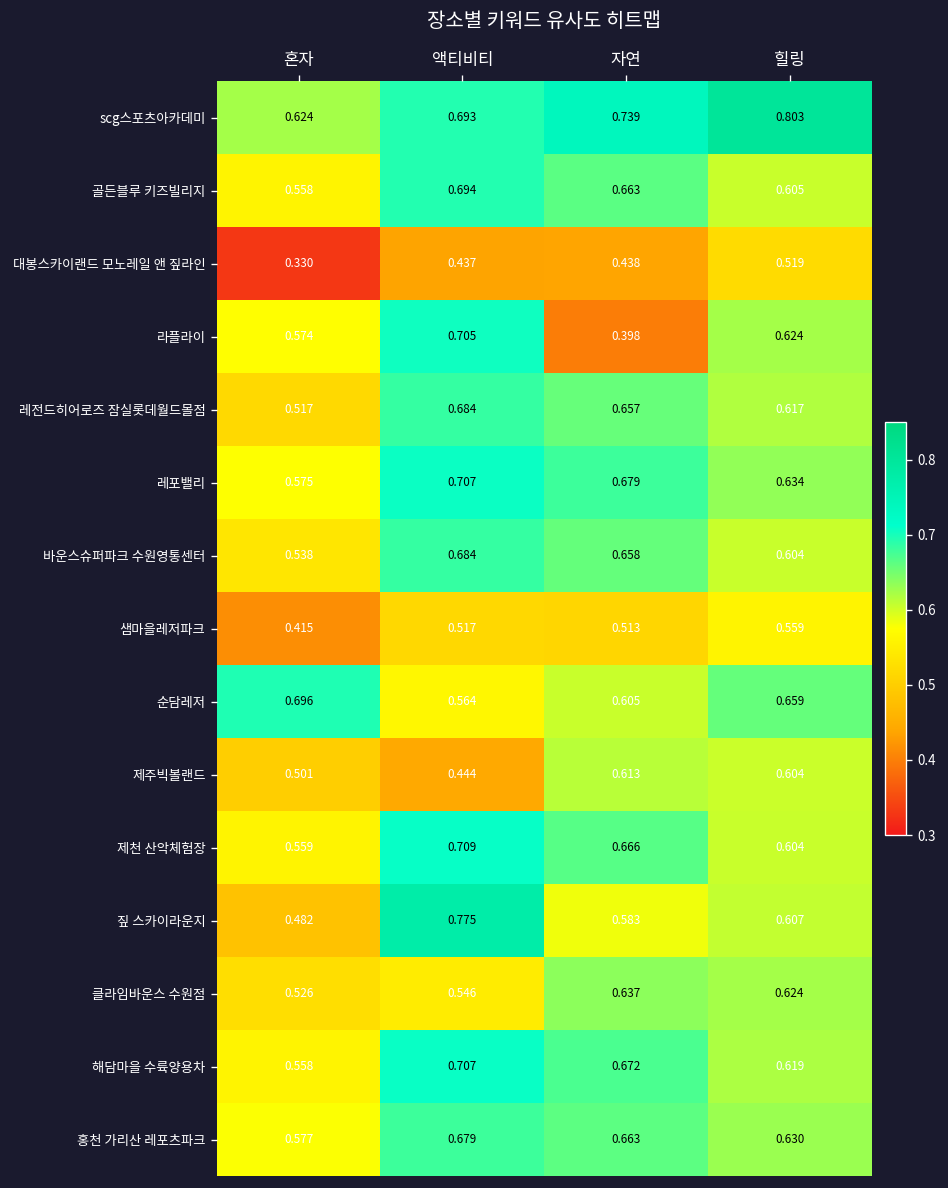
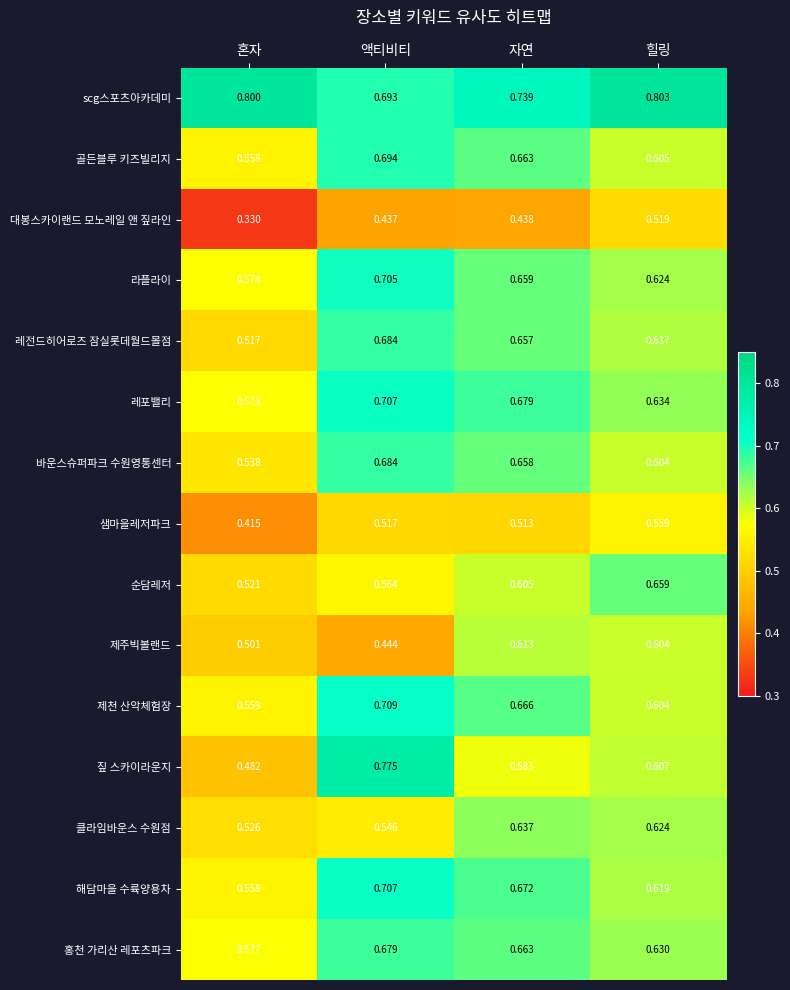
scg스포츠아카데미, 혼자: 0.624 -> 0.800
라플라이, 자연: 0.398 -> 0.659
순담레저, 혼자: 0.696 -> 0.521
